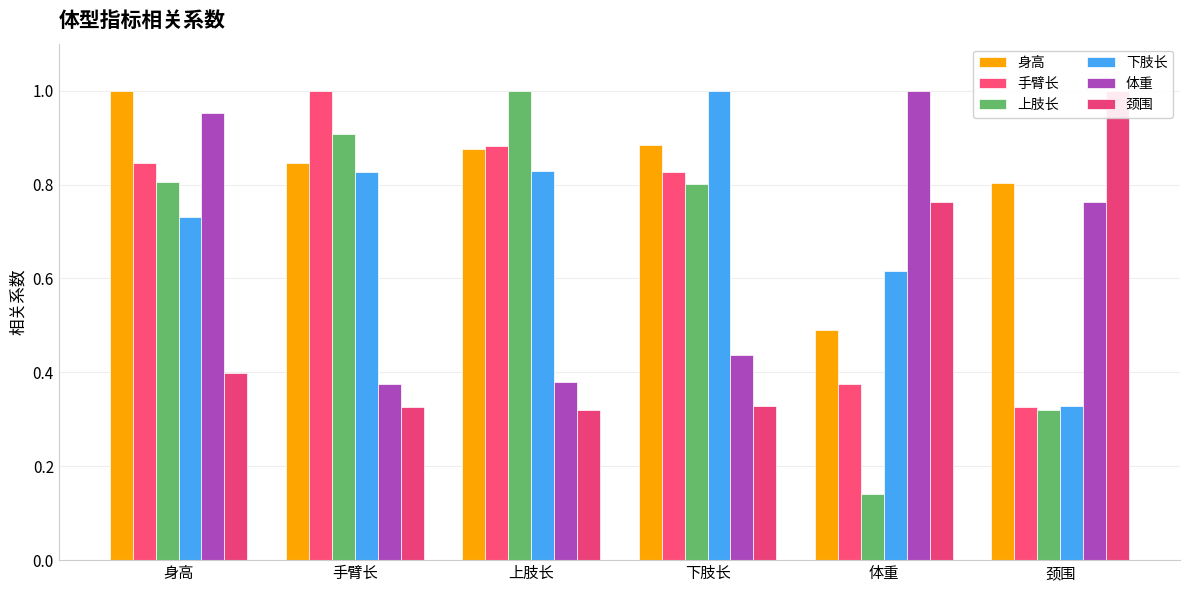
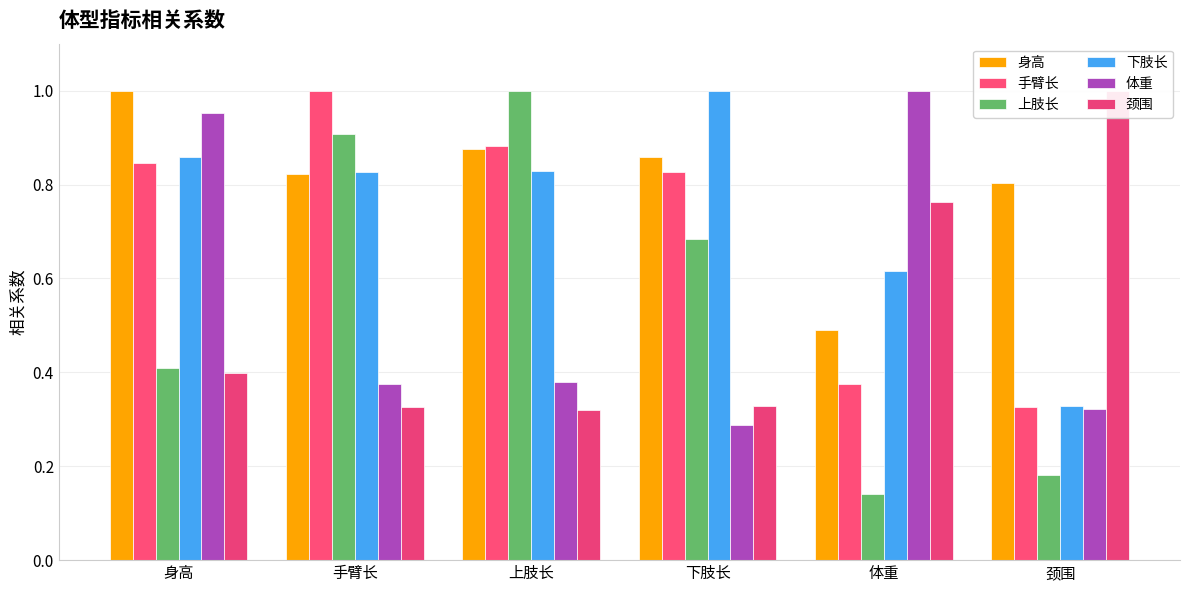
上肢长, 身高: 0.81 -> 0.41
下肢长, 身高: 0.73 -> 0.86
身高, 手臂长: 0.85 -> 0.82
身高, 下肢长: 0.88 -> 0.86
上肢长, 下肢长: 0.80 -> 0.69
体重, 下肢长: 0.44 -> 0.29
上肢长, 颈围: 0.32 -> 0.18
体重, 颈围: 0.76 -> 0.32
